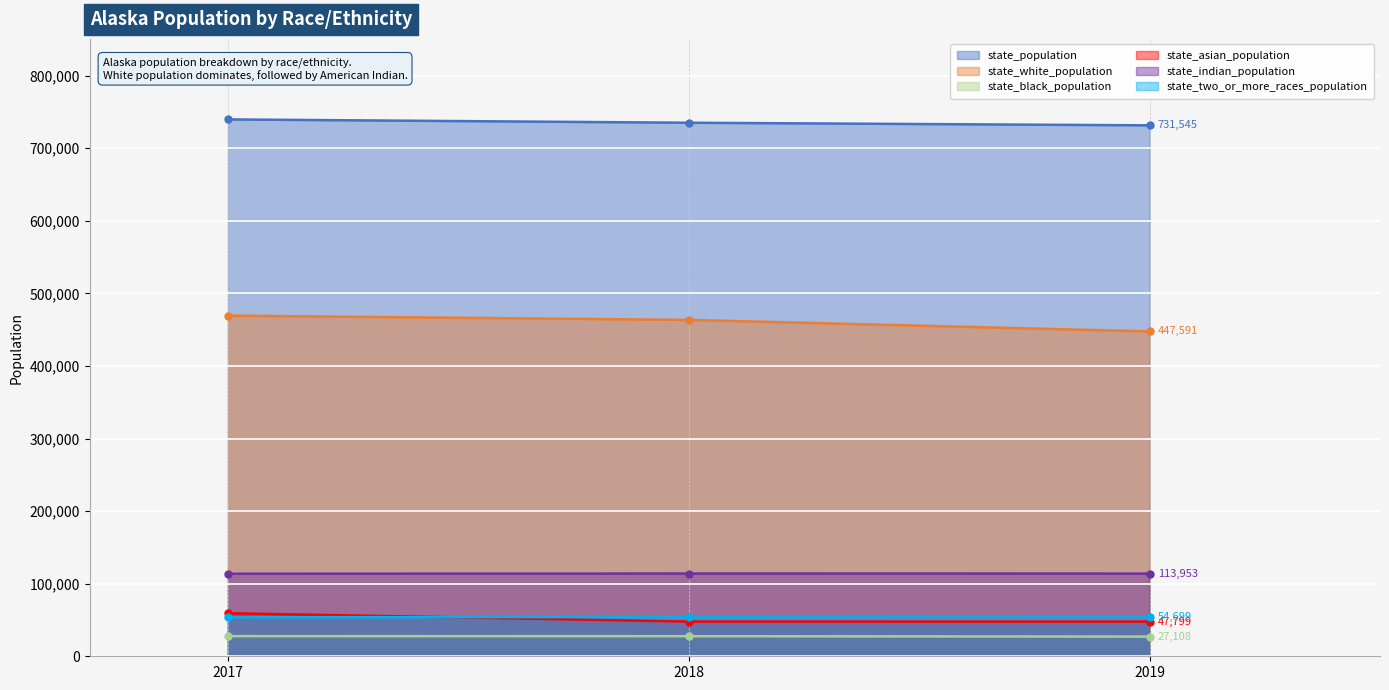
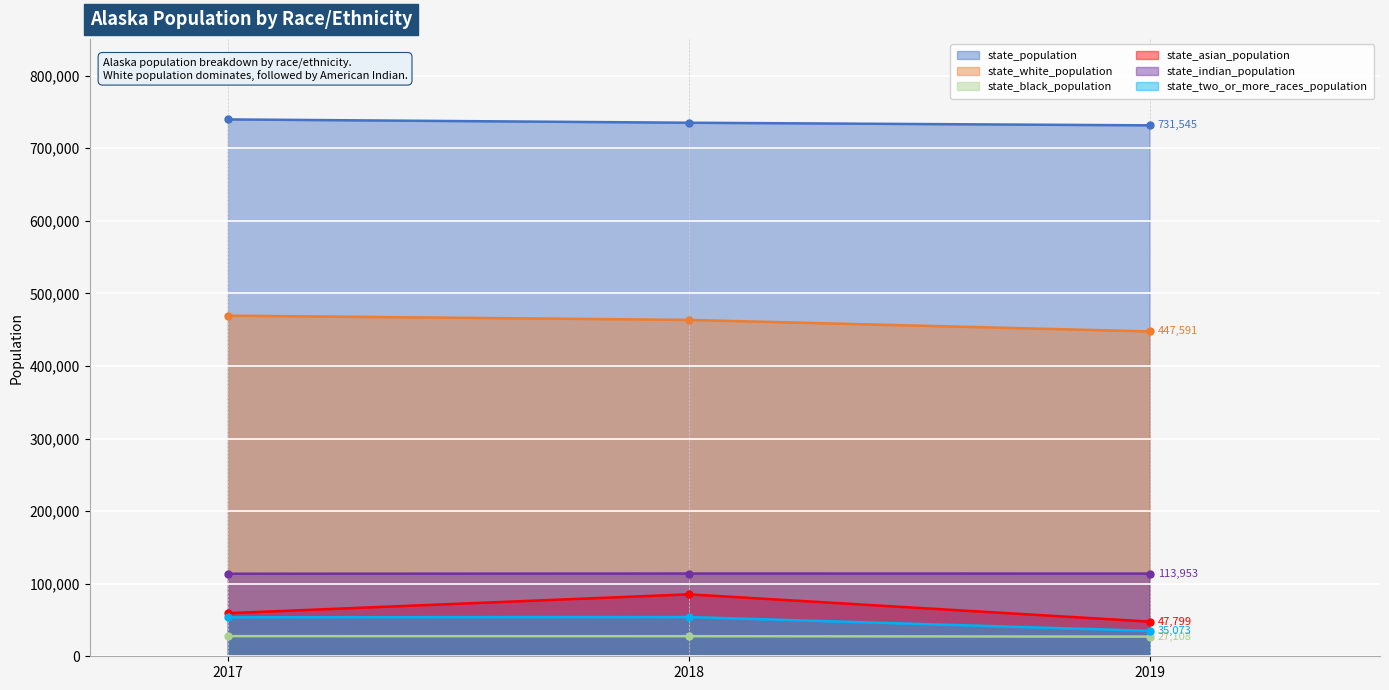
state_asian_population, 2018: 50,000 -> 90,000
state_two_or_more_races_population, 2019: 54,699 -> 35,073
